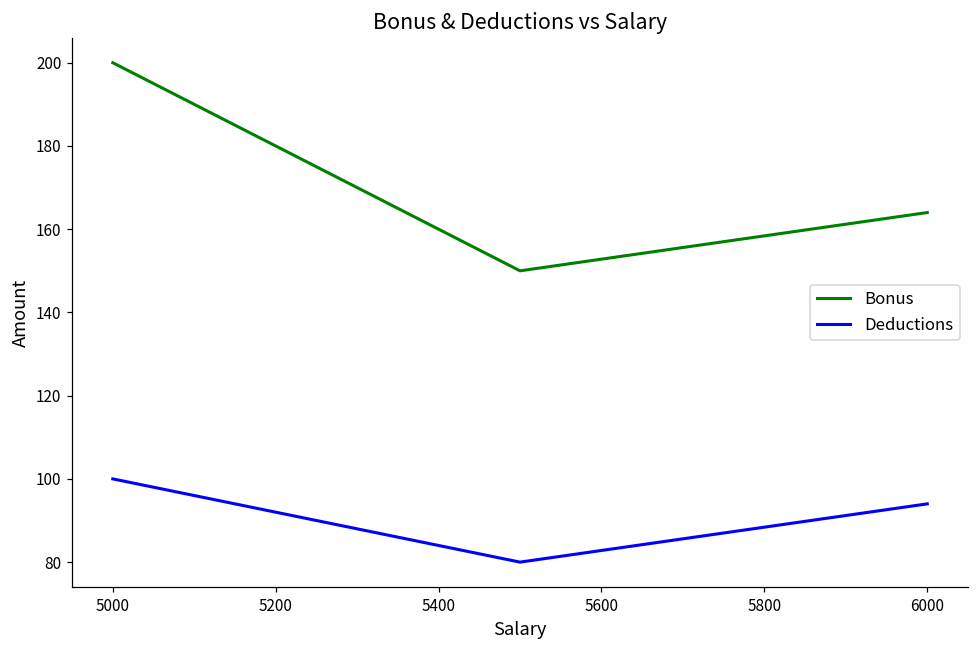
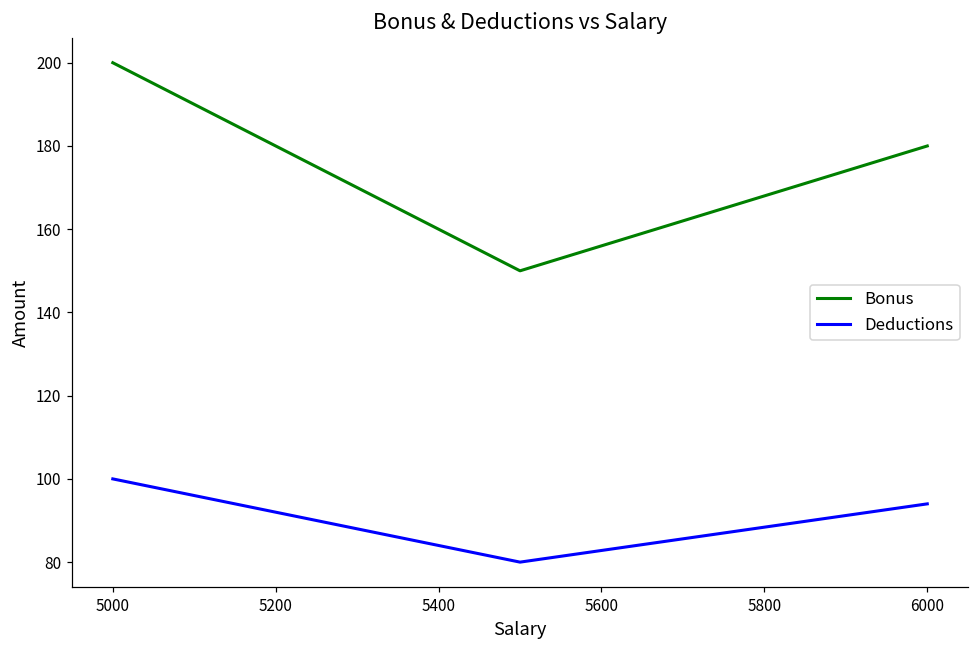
Bonus, 6000: 164 -> 180
